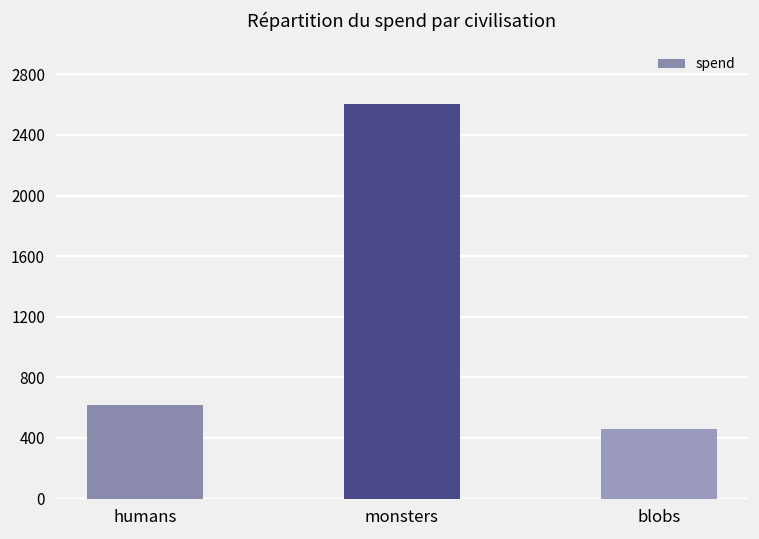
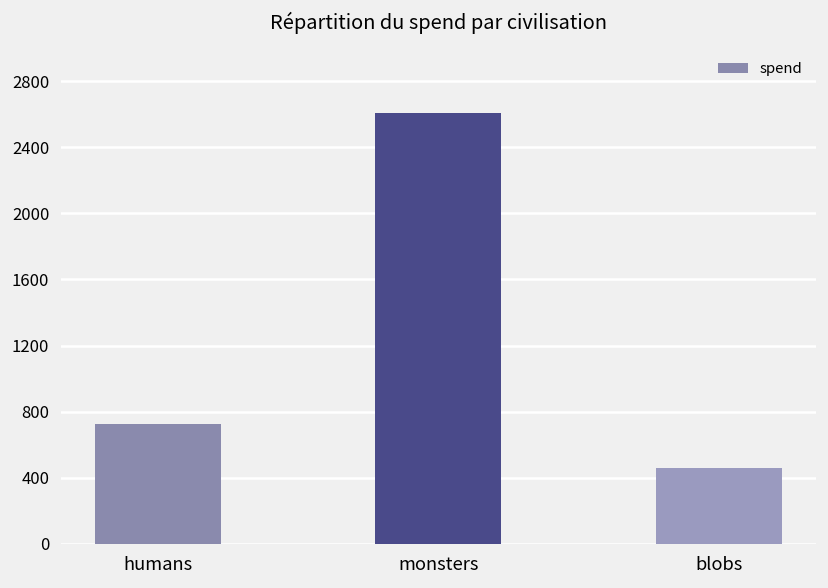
humans: 620 -> 730
